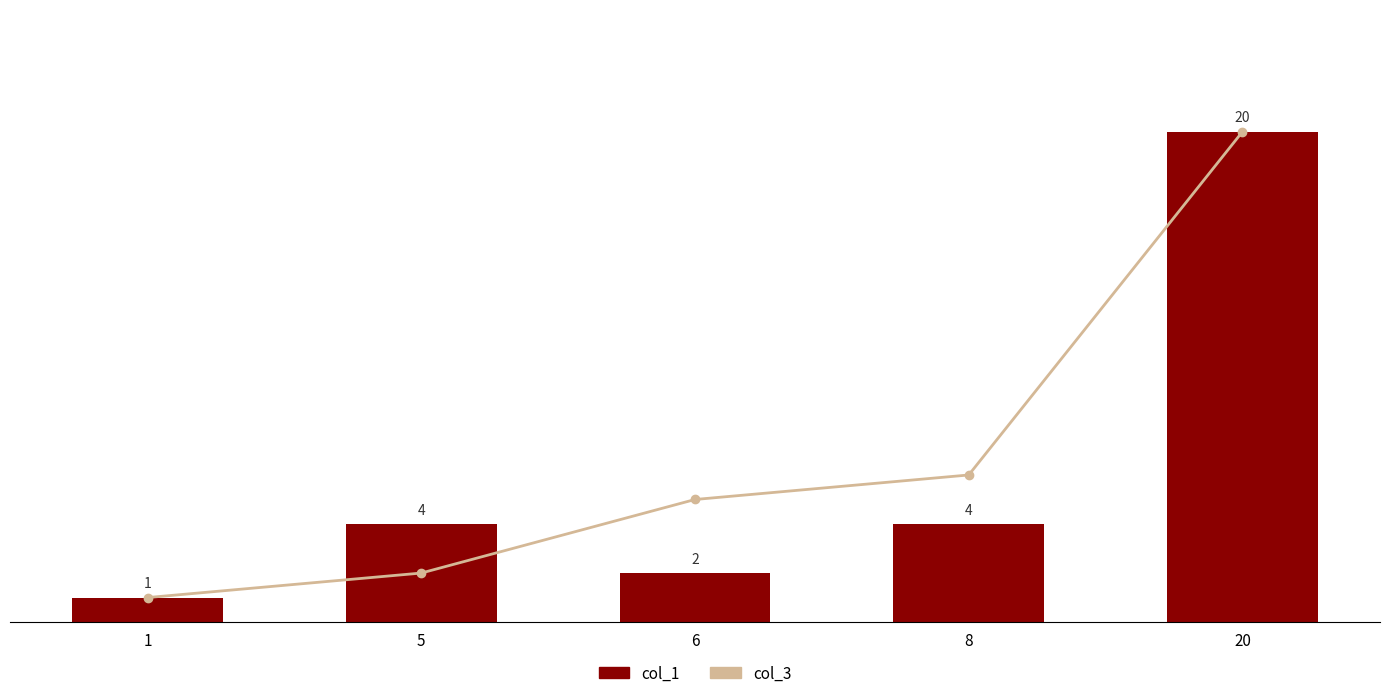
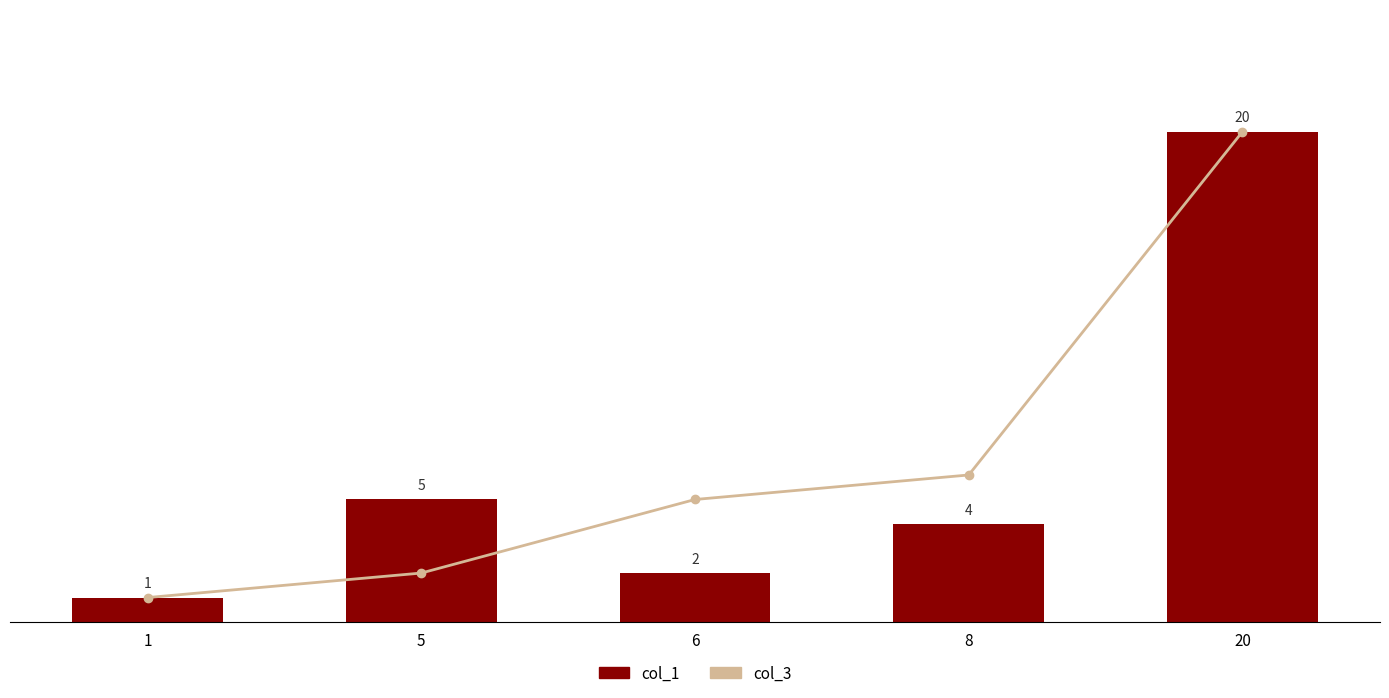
col_1, 5: 4 -> 5
